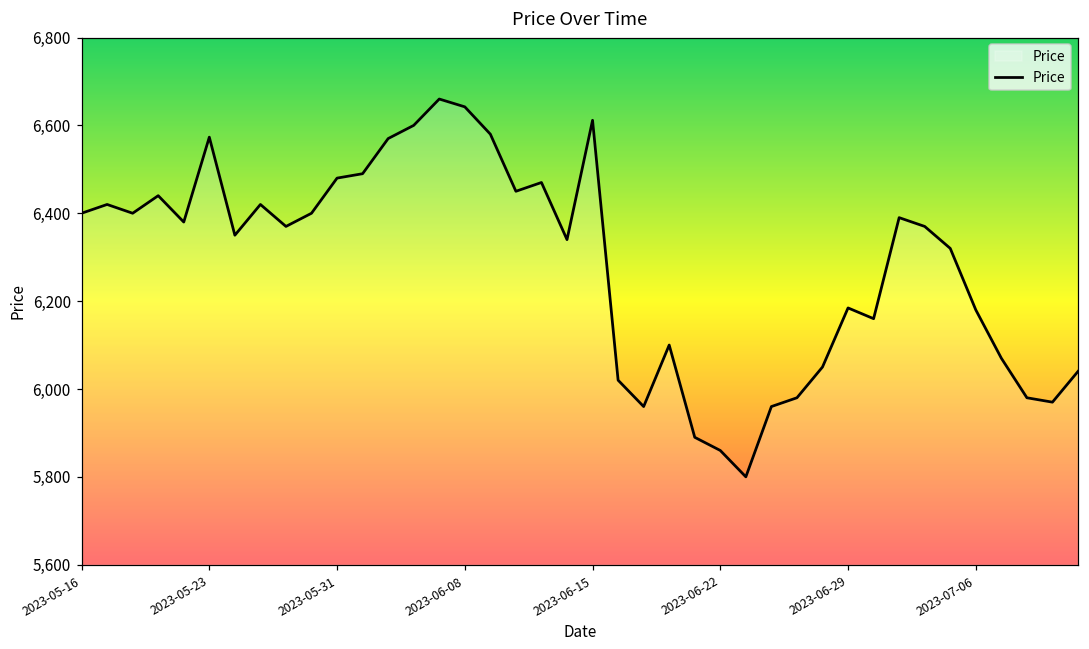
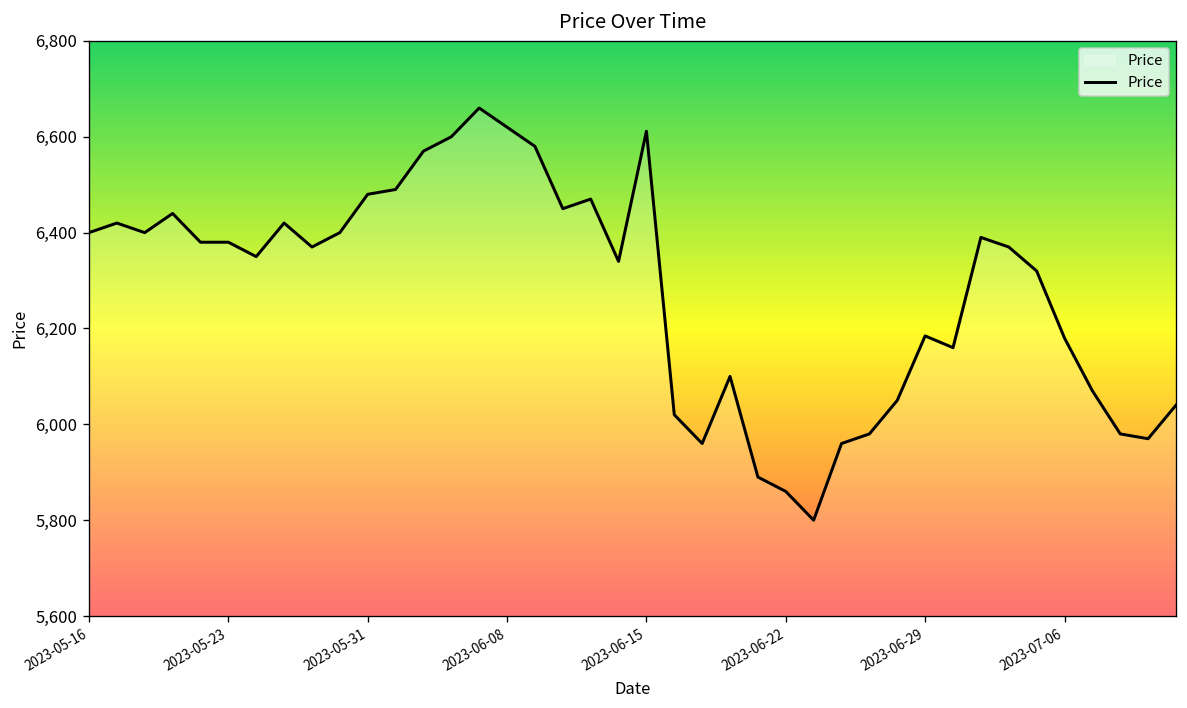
2023-05-23: 6,570 -> 6,380
2023-06-08: 6,640 -> 6,620
